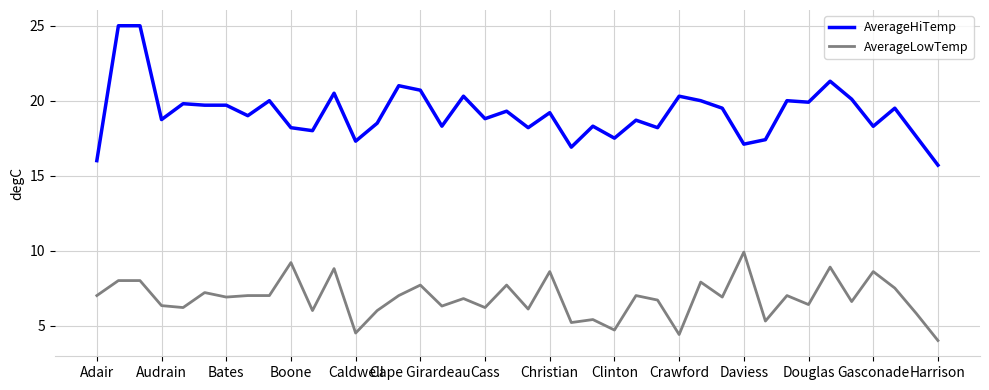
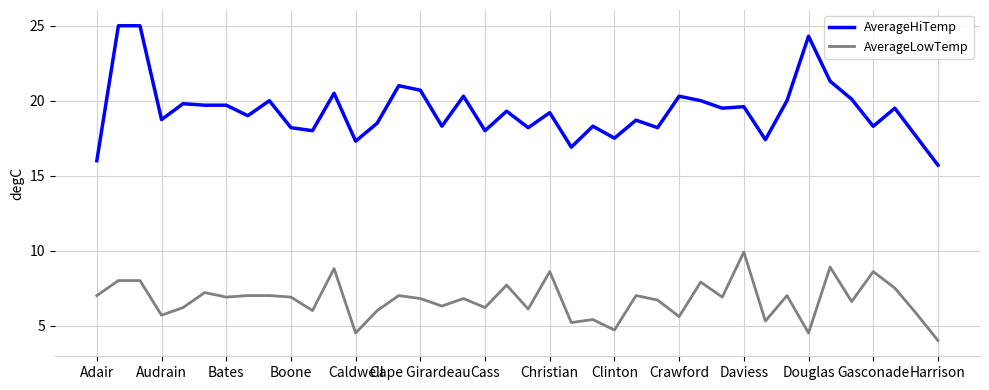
AverageLowTemp, Audrain: 6.3 -> 5.7
AverageLowTemp, Boone: 9.2 -> 6.9
AverageLowTemp, Cape Girardeau: 7.7 -> 6.8
AverageHiTemp, Cass: 18.8 -> 18.0
AverageLowTemp, Crawford: 4.4 -> 5.6
AverageHiTemp, Daviess: 17.1 -> 19.6
AverageHiTemp, Douglas: 19.9 -> 24.3
AverageLowTemp, Douglas: 6.4 -> 4.5
